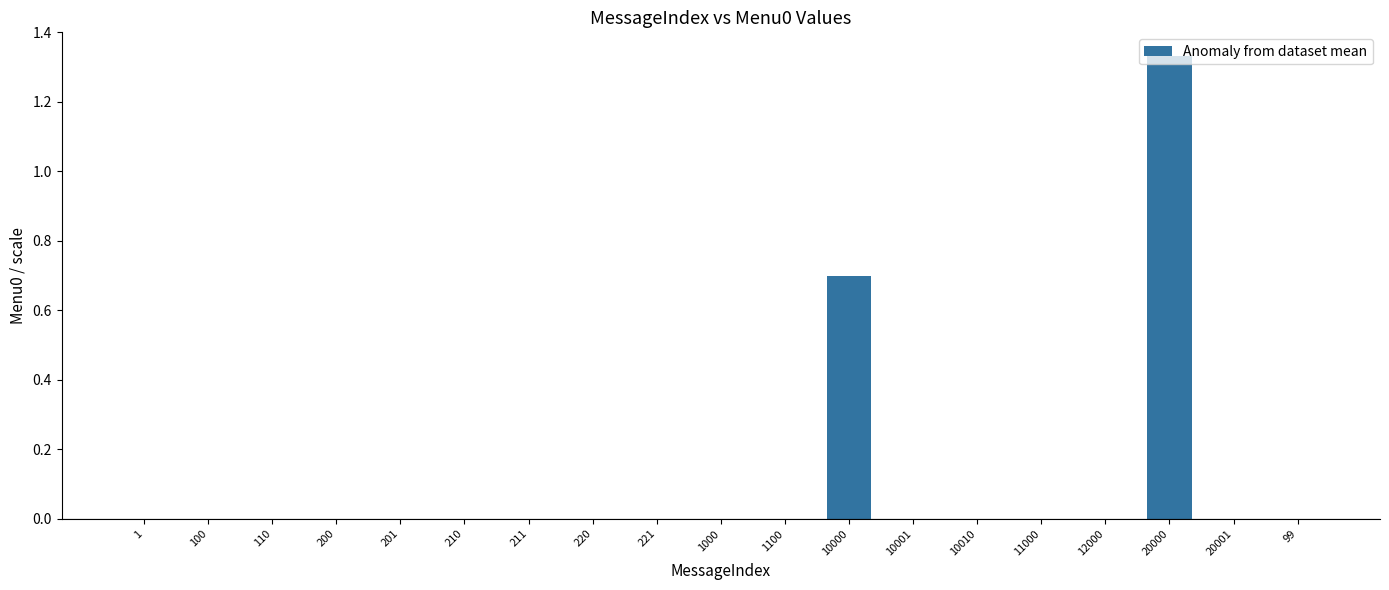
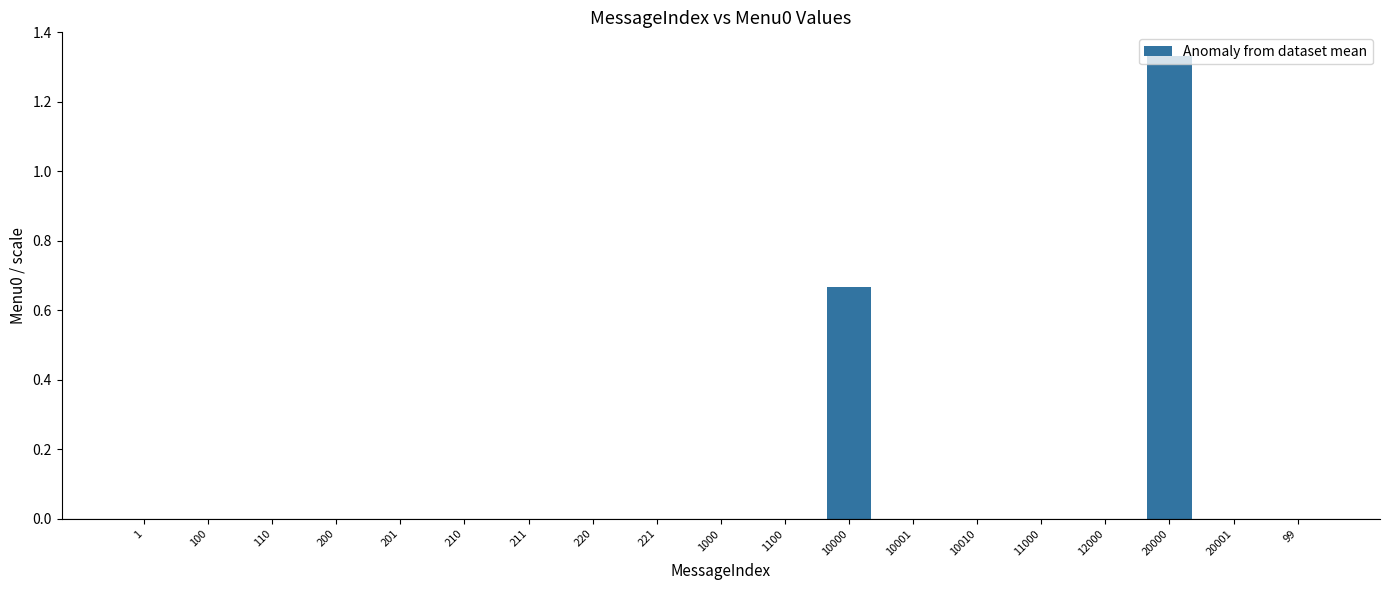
10000: 0.70 -> 0.67
